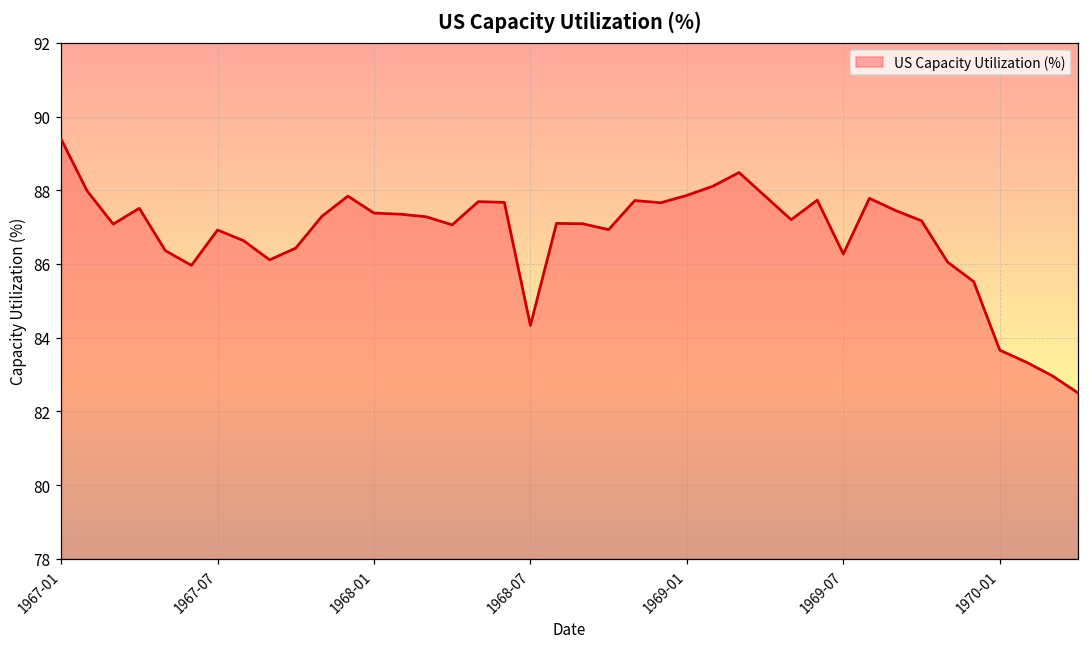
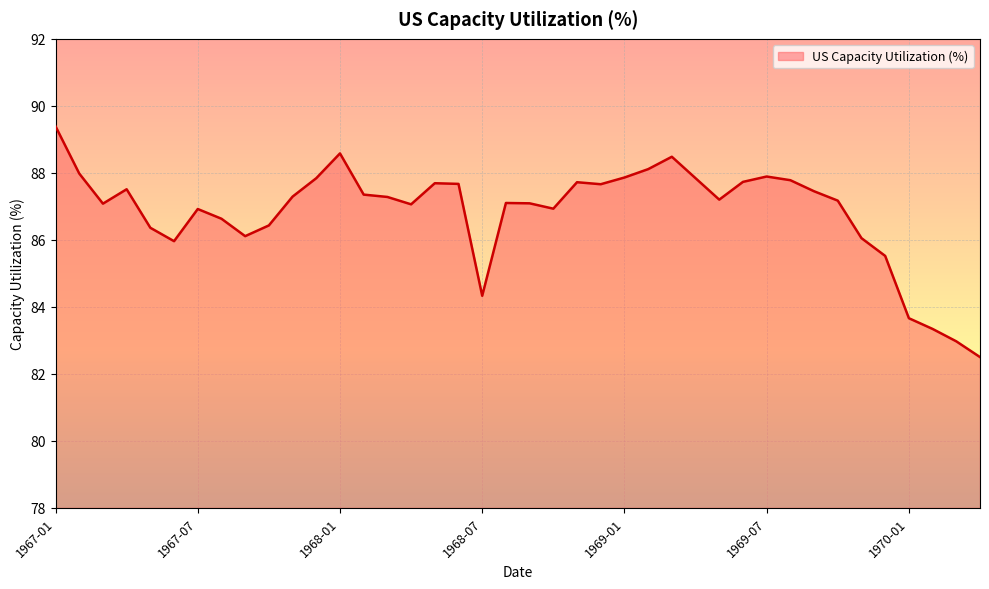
1968-01: 87.4 -> 88.6
1969-07: 86.3 -> 87.9
